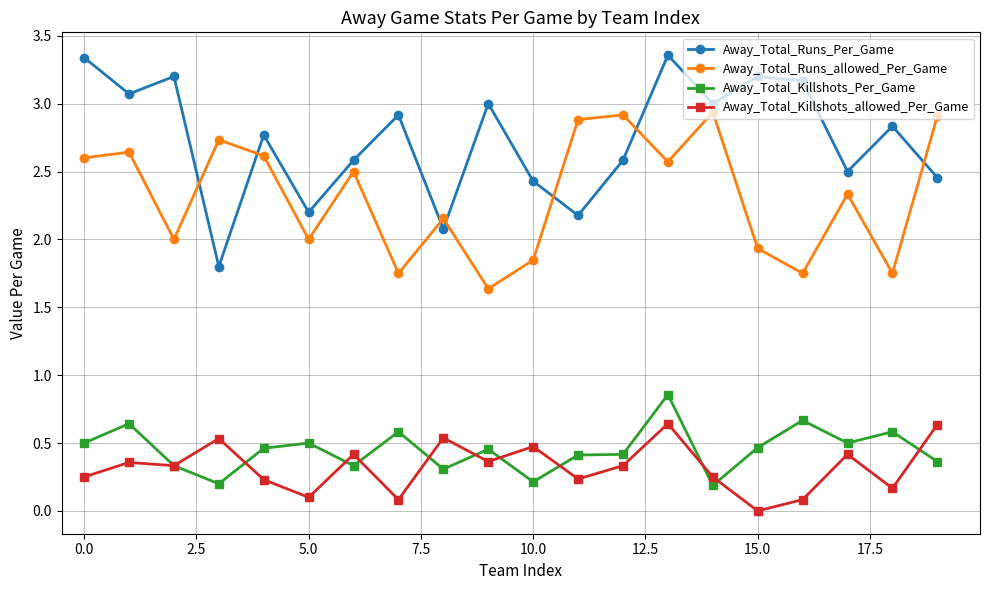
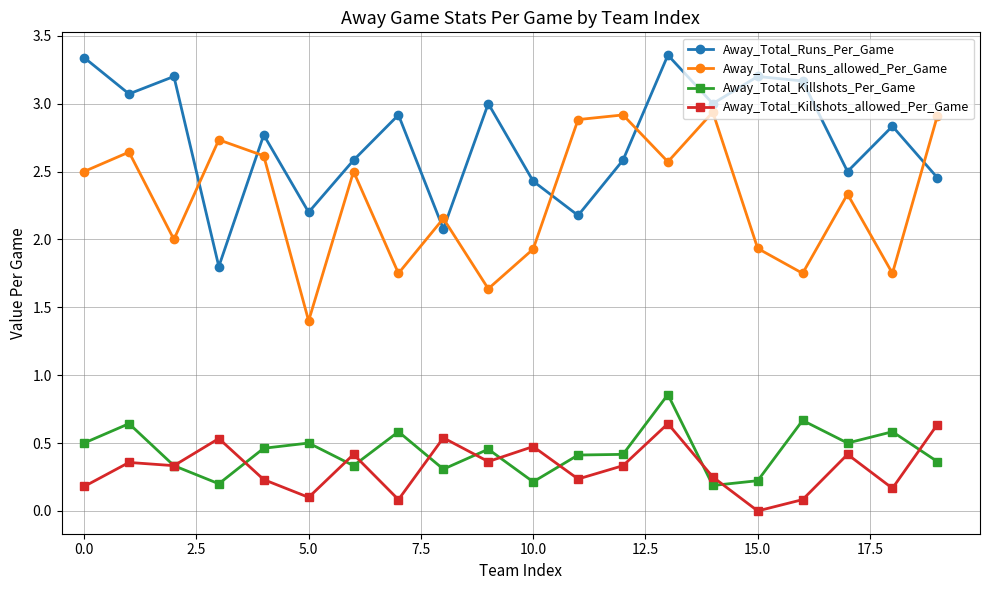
Away_Total_Runs_allowed_Per_Game, 0.0: 2.6 -> 2.5
Away_Total_Killshots_allowed_Per_Game, 0.0: 0.25 -> 0.18
Away_Total_Runs_allowed_Per_Game, 5.0: 2.0 -> 1.4
Away_Total_Runs_allowed_Per_Game, 10.0: 1.85 -> 1.93
Away_Total_Killshots_Per_Game, 15.0: 0.47 -> 0.22
